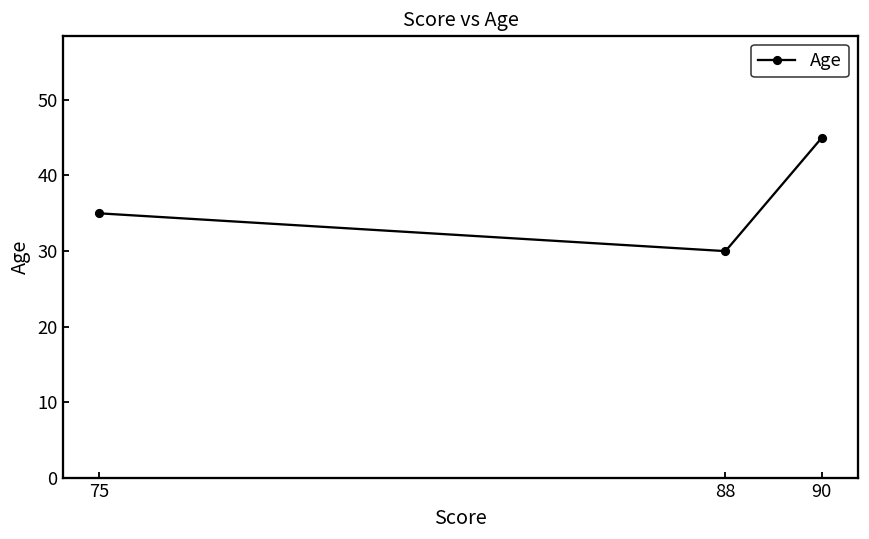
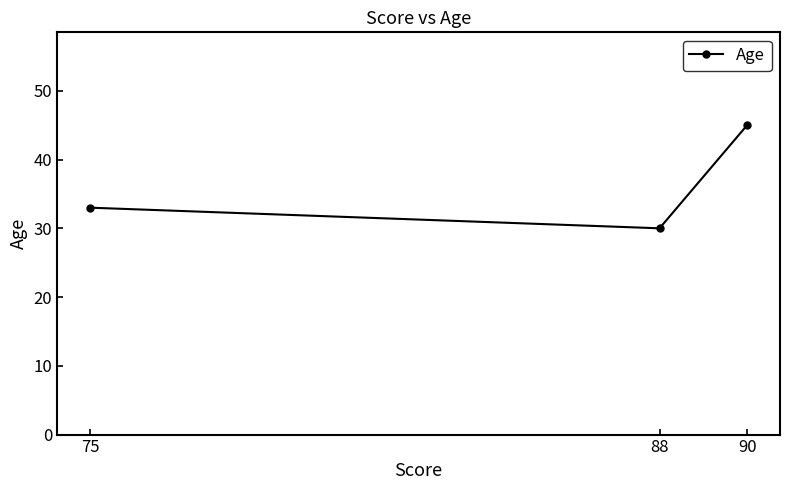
75: 35 -> 33
